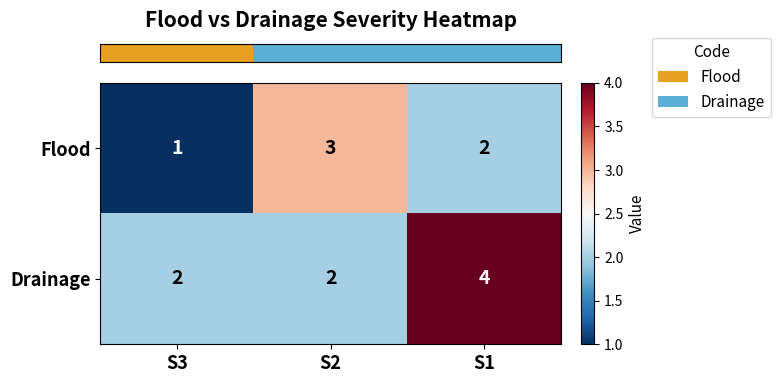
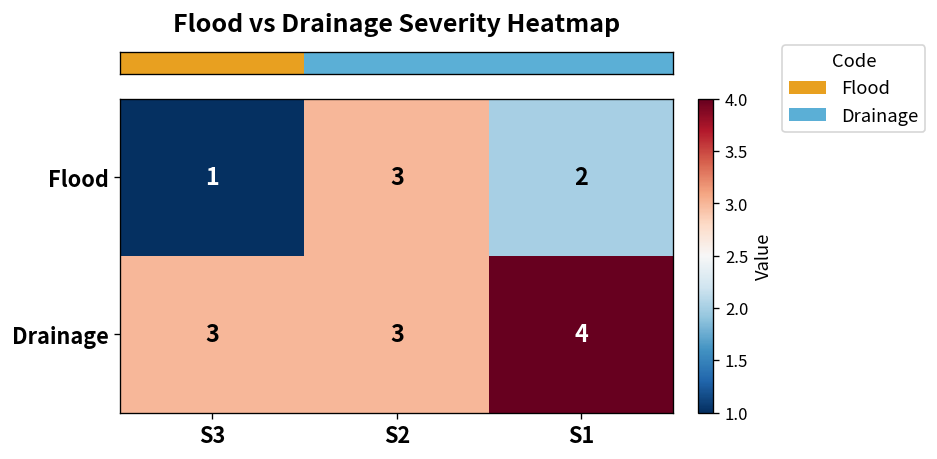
Drainage, S3: 2 -> 3
Drainage, S2: 2 -> 3
